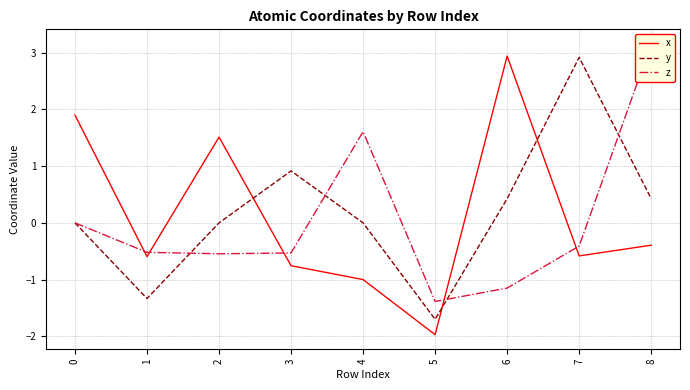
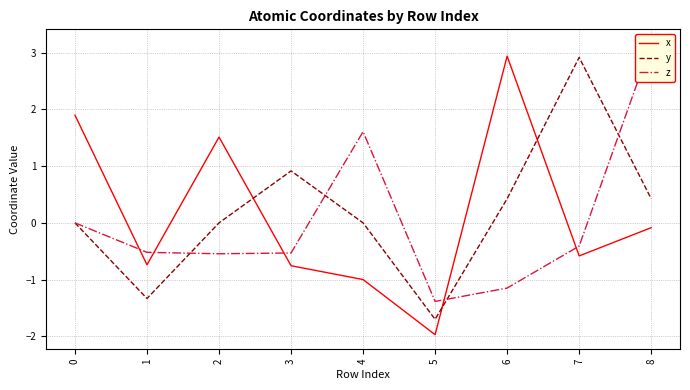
x, 1: -0.6 -> -0.7
x, 8: -0.4 -> -0.1
